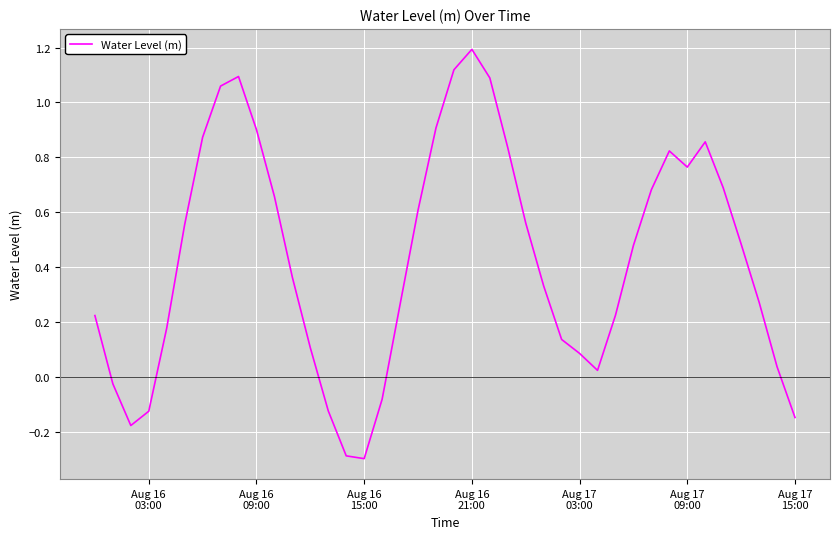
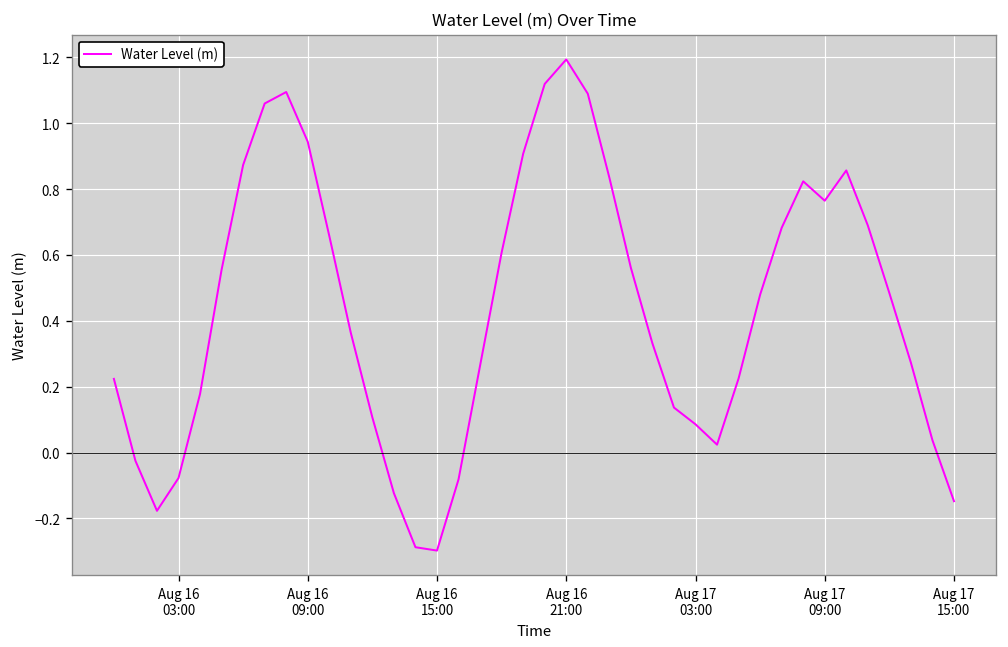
Aug 16 03:00: -0.12 -> -0.08
Aug 16 09:00: 0.90 -> 0.94
